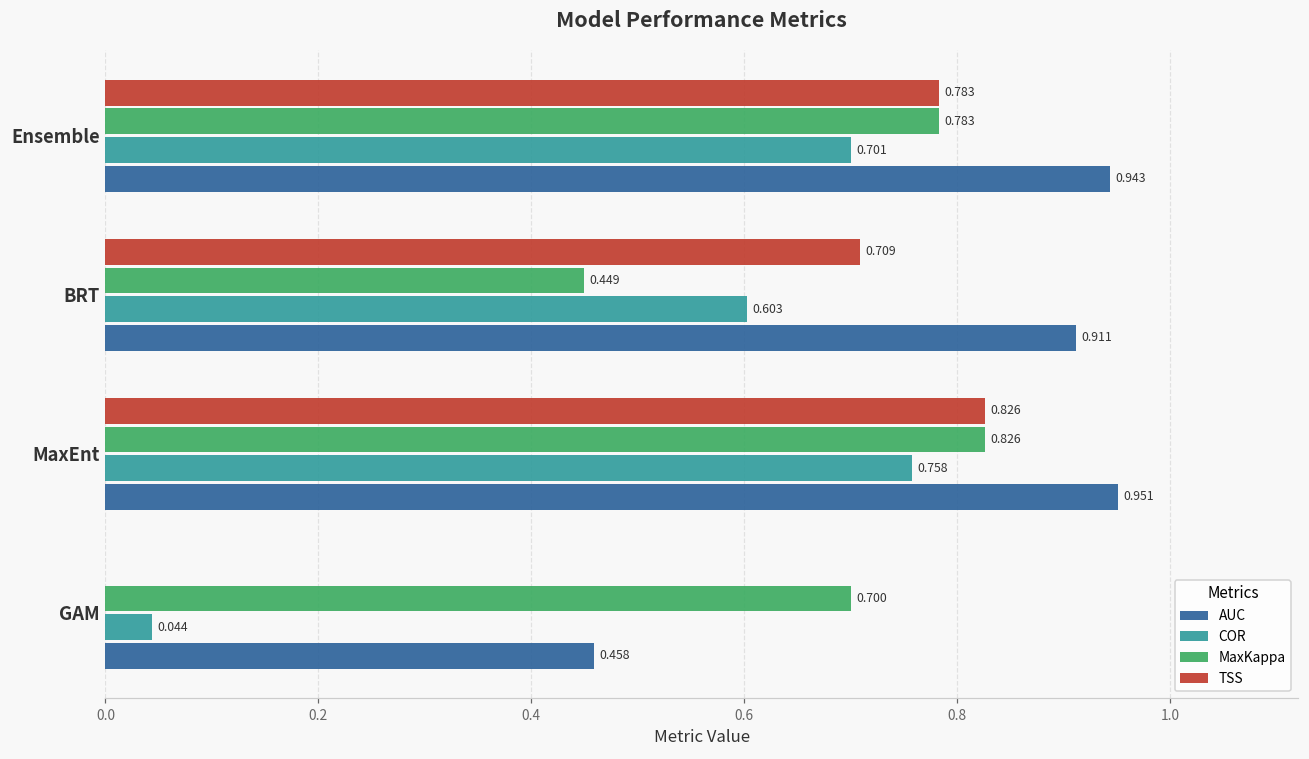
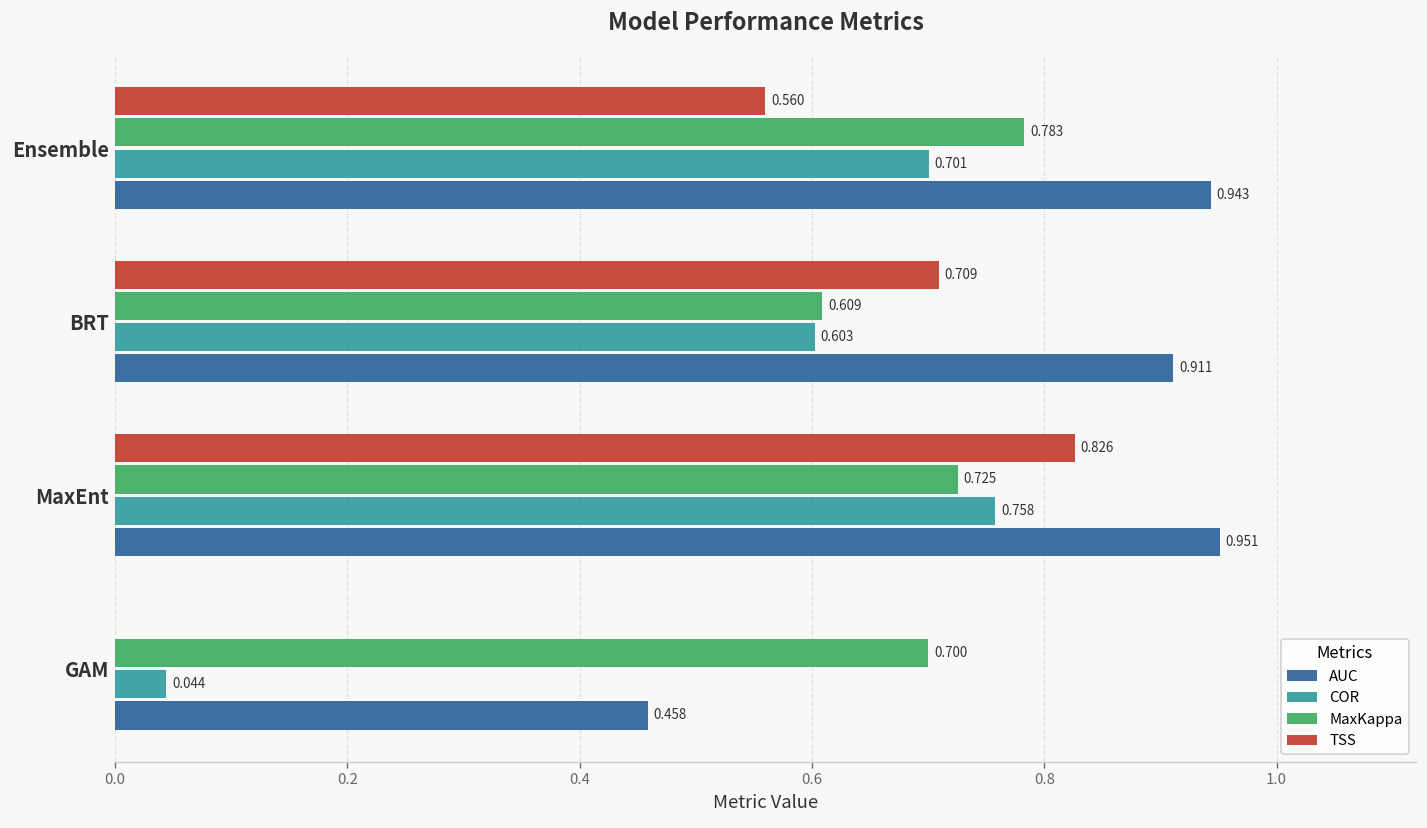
TSS, Ensemble: 0.783 -> 0.560
MaxKappa, BRT: 0.449 -> 0.609
MaxKappa, MaxEnt: 0.826 -> 0.725
